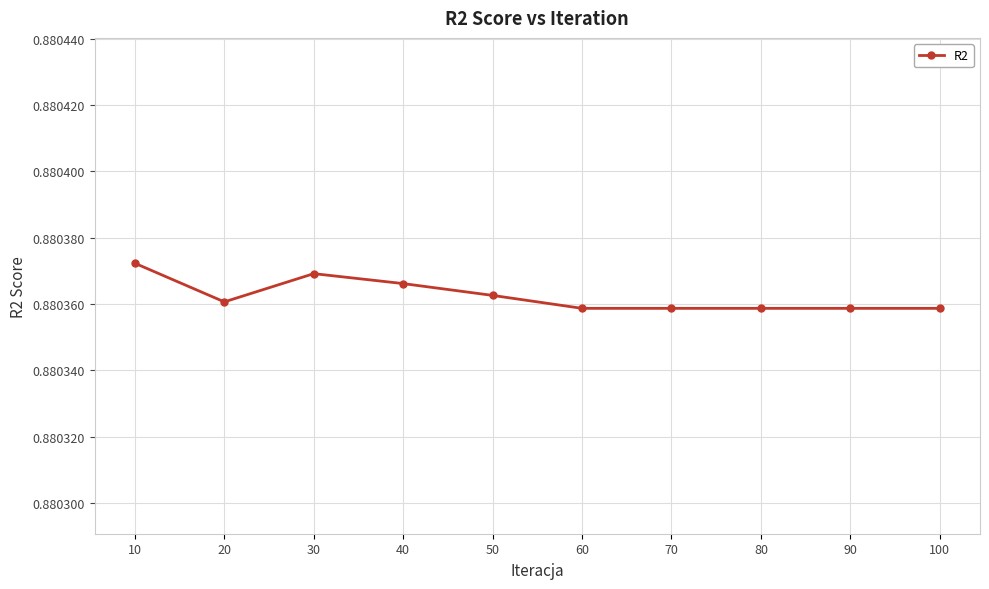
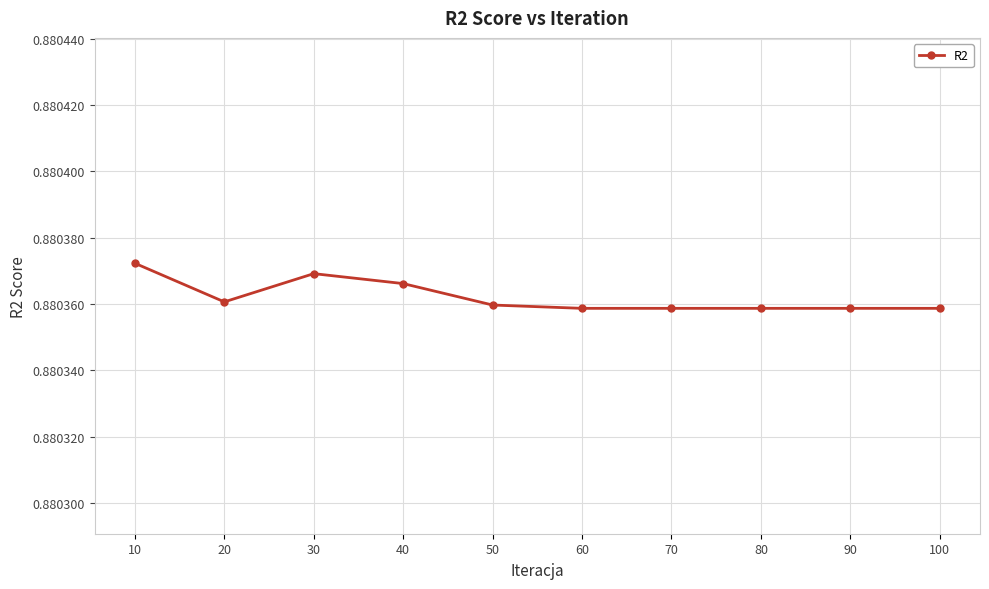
50: 0.880363 -> 0.880360
